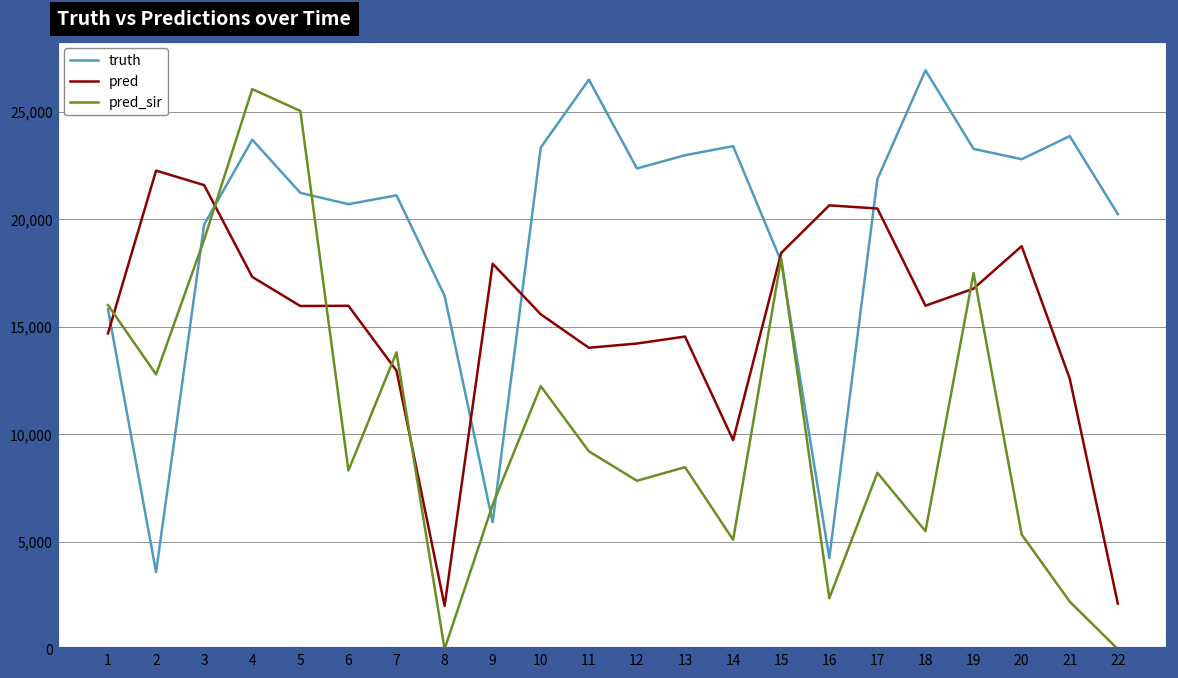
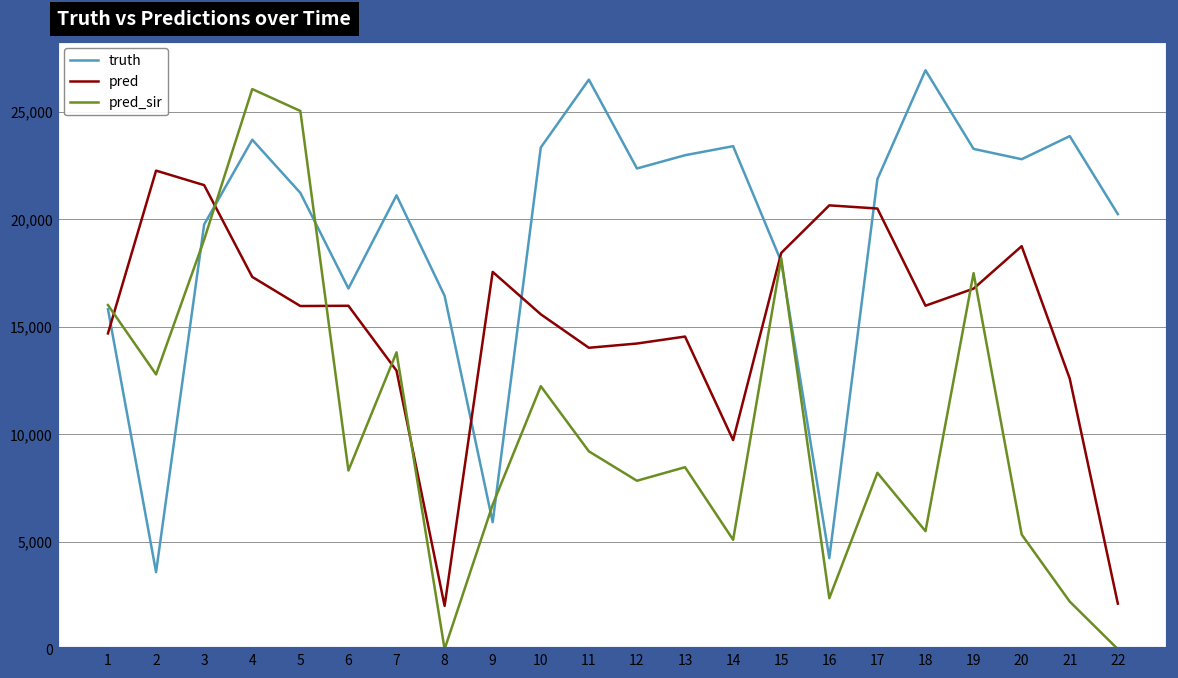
truth, 6: 20,700 -> 16,800
pred, 9: 17,900 -> 17,600
